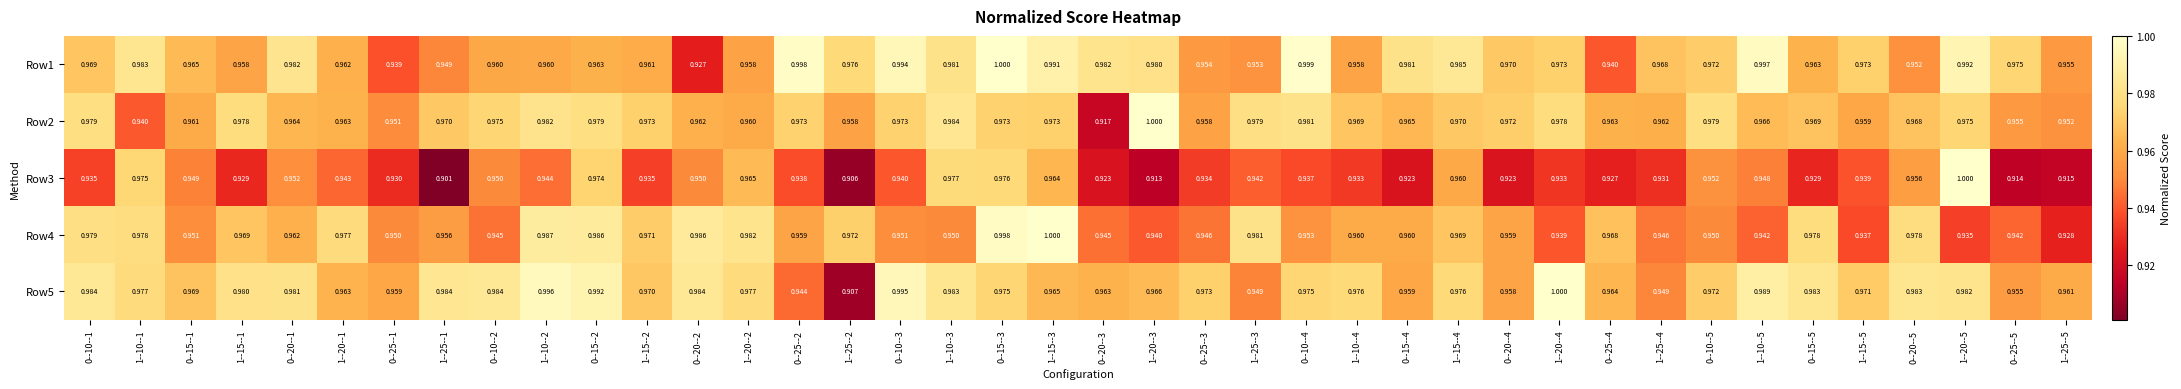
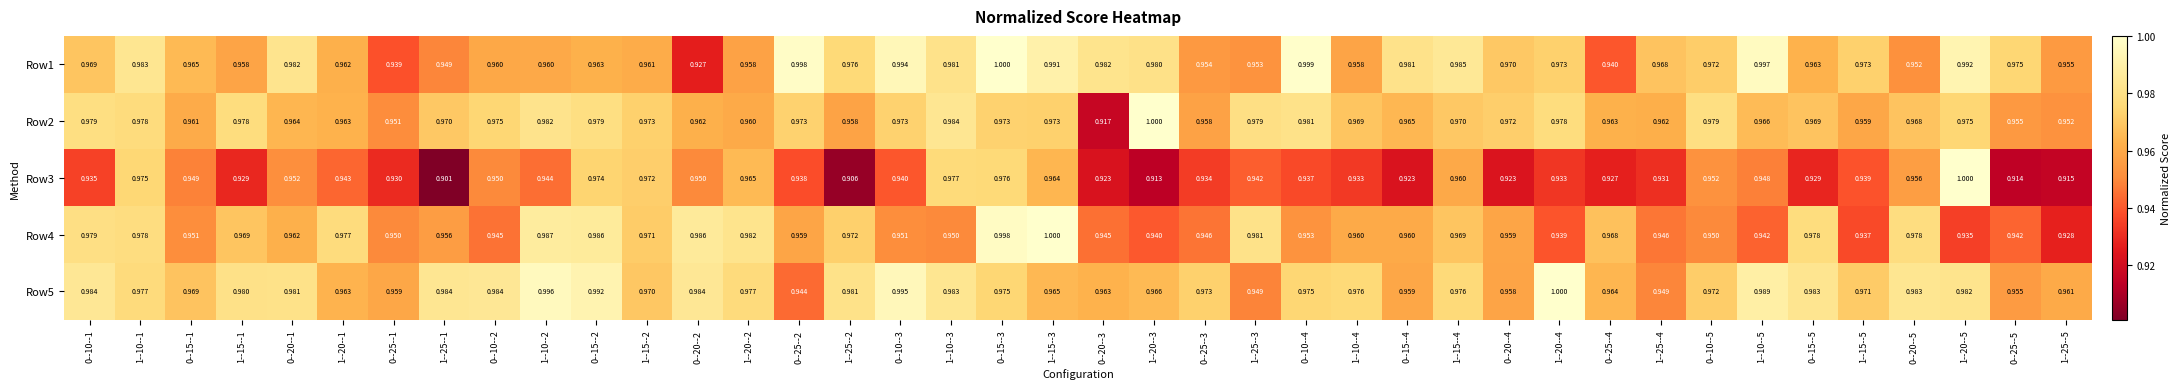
Row2, 1--10--1: 0.940 -> 0.978
Row3, 1--15--2: 0.935 -> 0.972
Row5, 1--25--2: 0.907 -> 0.981
